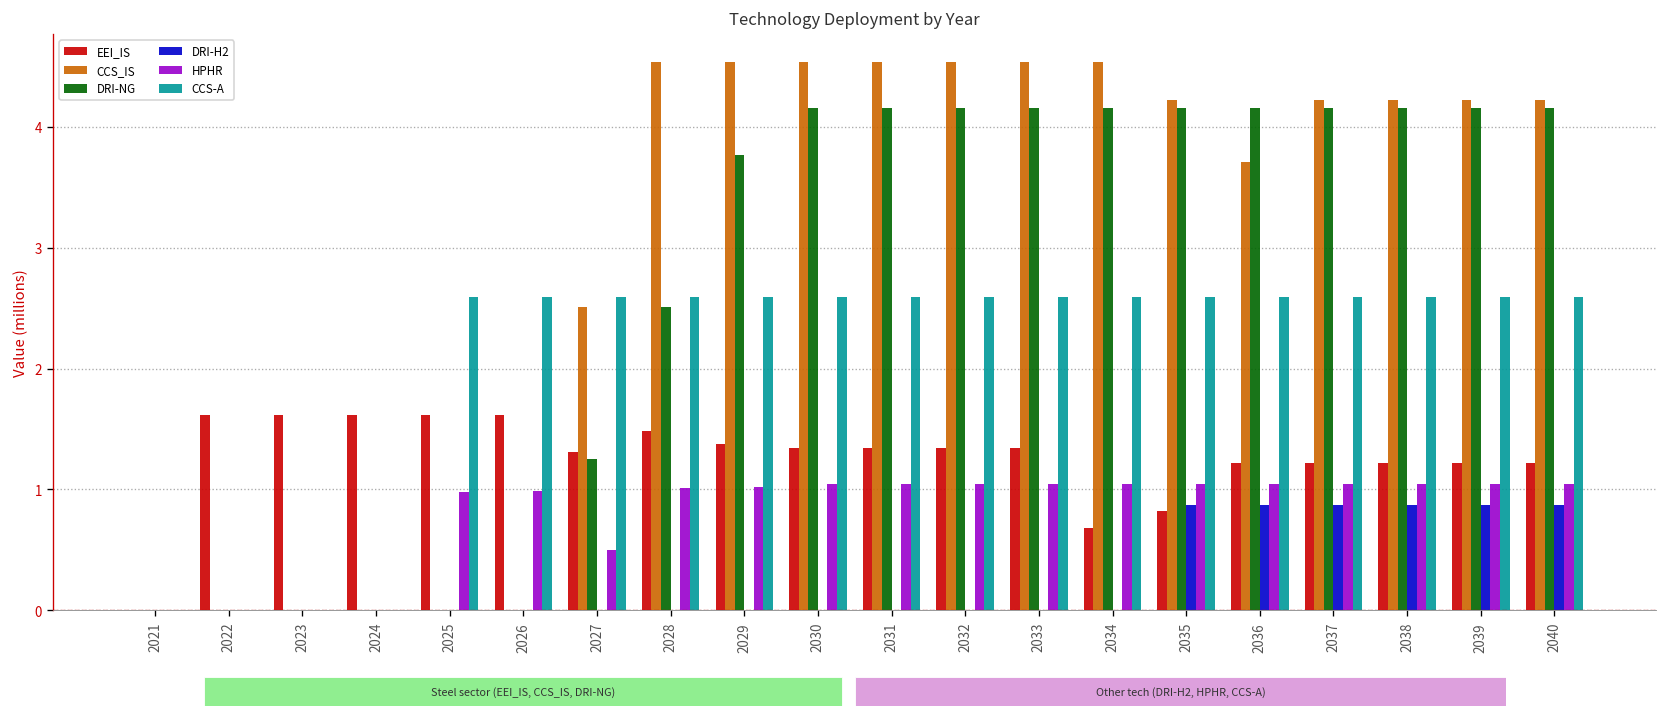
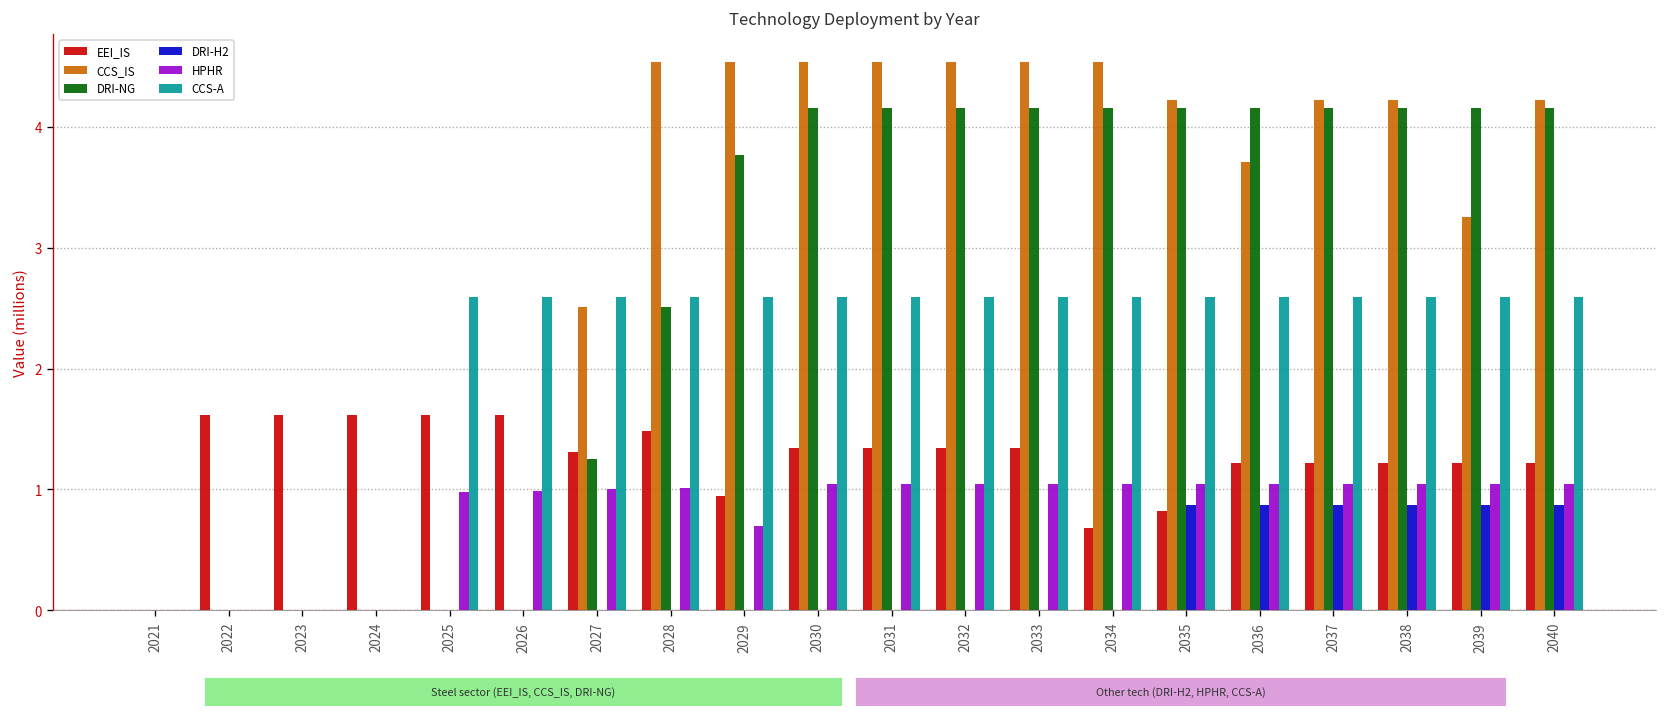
HPHR, 2027: 0.50 -> 1.00
EEI_IS, 2029: 1.37 -> 0.95
HPHR, 2029: 1.02 -> 0.70
CCS_IS, 2039: 4.22 -> 3.25
